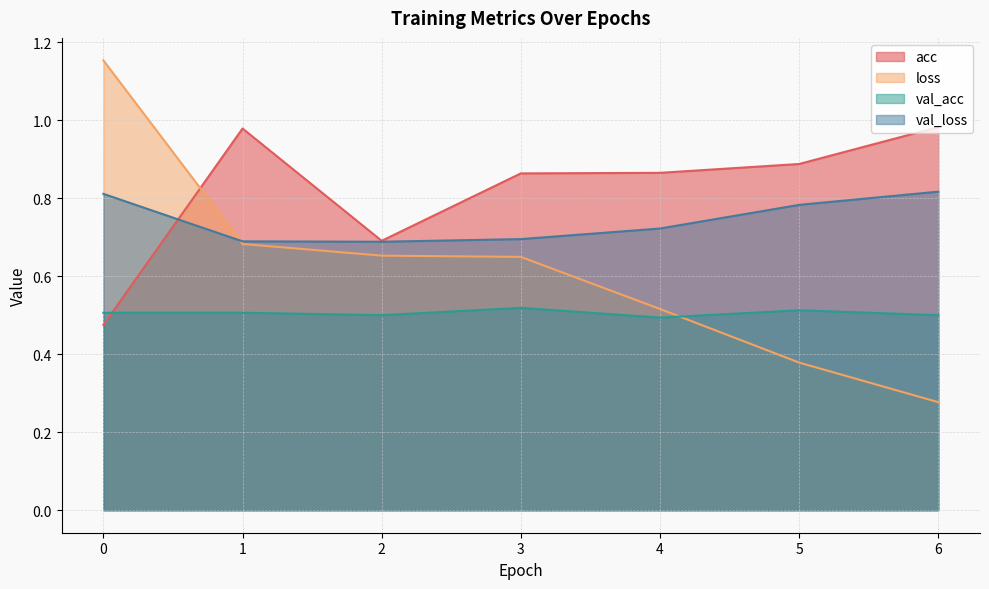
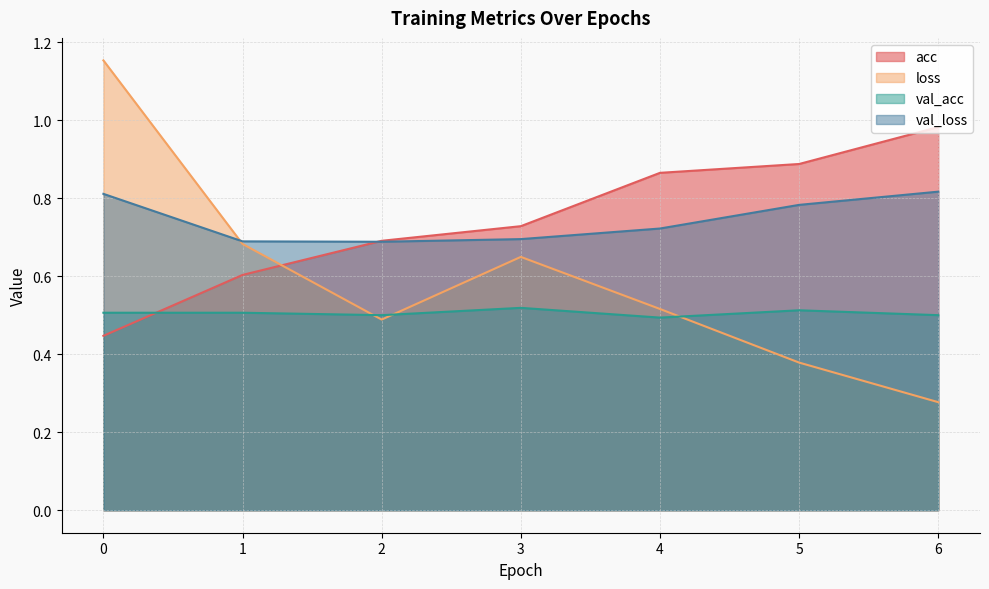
acc, 0: 0.48 -> 0.45
acc, 1: 0.98 -> 0.60
loss, 2: 0.65 -> 0.49
acc, 3: 0.86 -> 0.73
